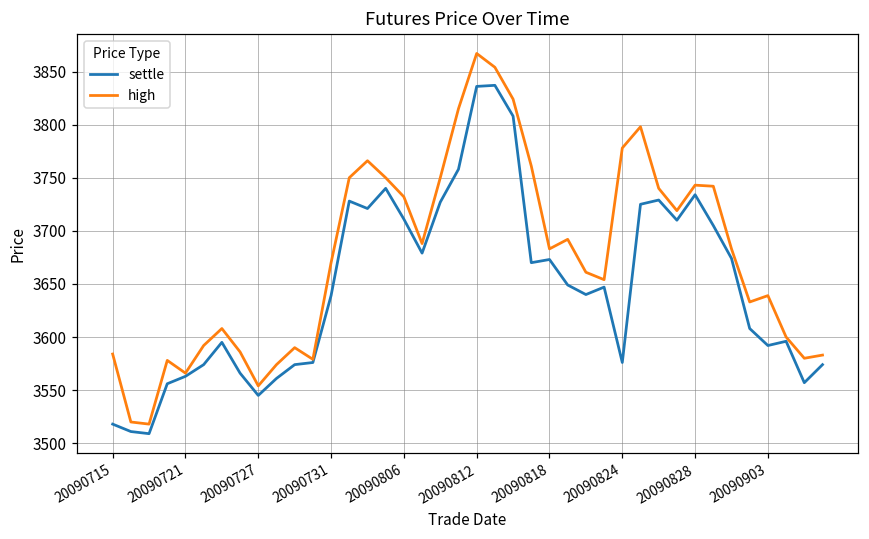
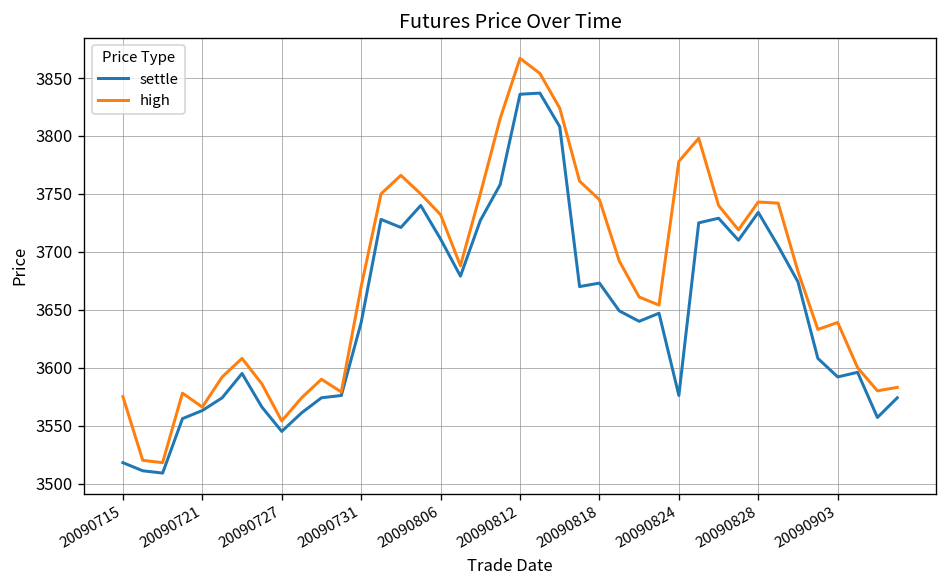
high, 20090715: 3584 -> 3575
high, 20090818: 3680 -> 3750
